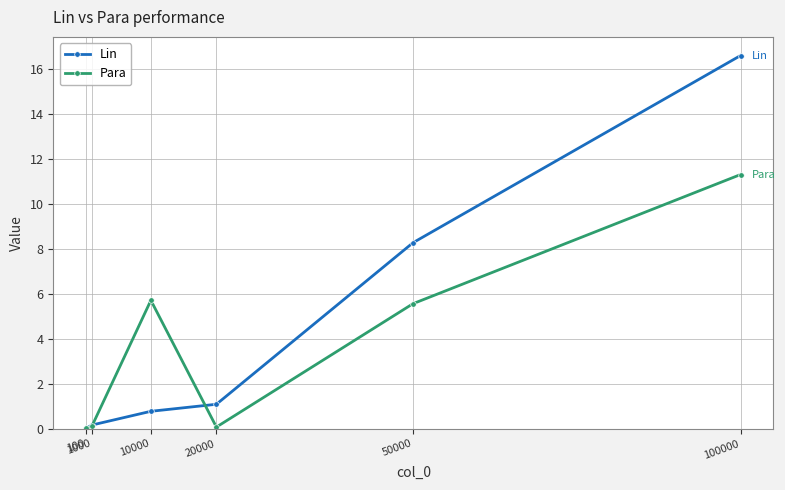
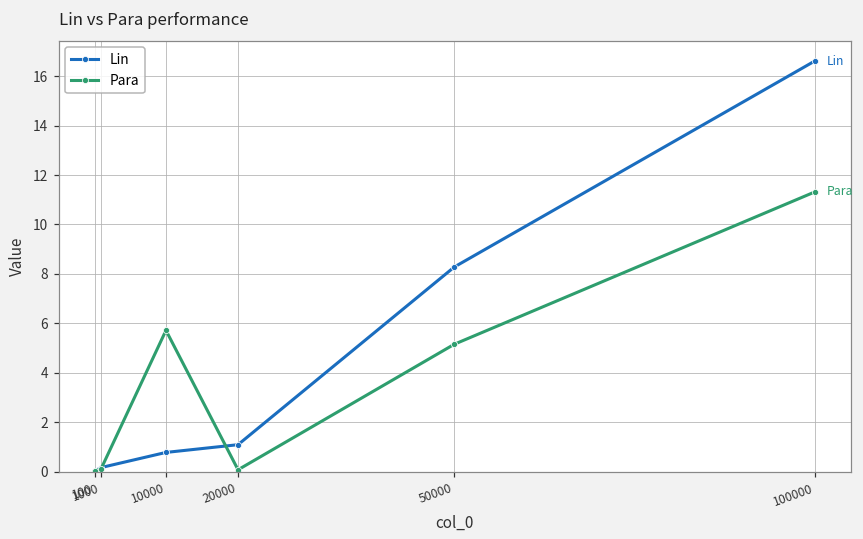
Para, 50000: 5.6 -> 5.2
